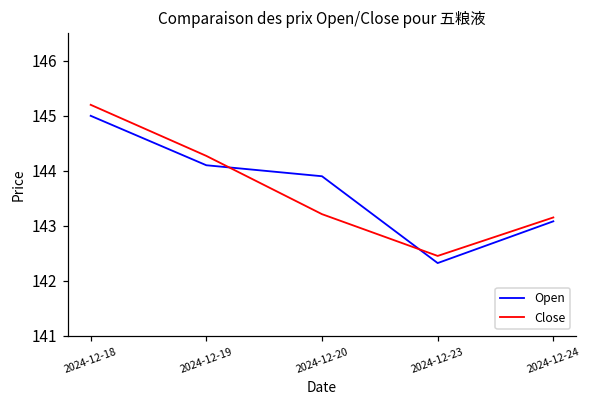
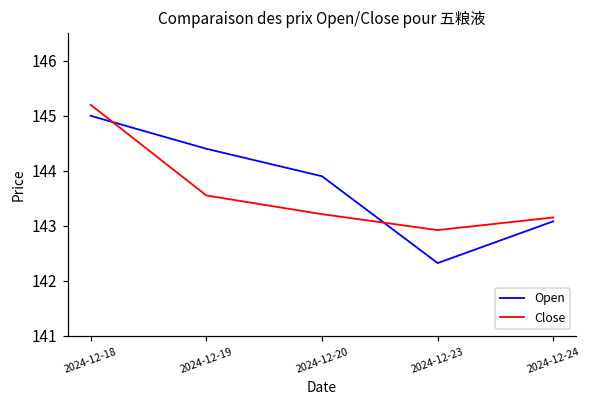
Open, 2024-12-19: 144.1 -> 144.4
Close, 2024-12-19: 144.3 -> 143.6
Close, 2024-12-23: 142.5 -> 142.9
